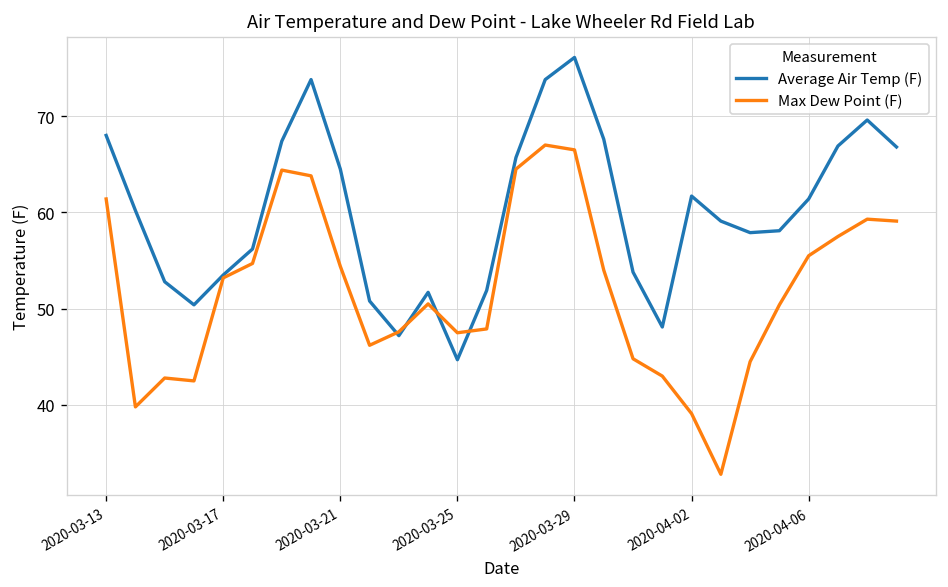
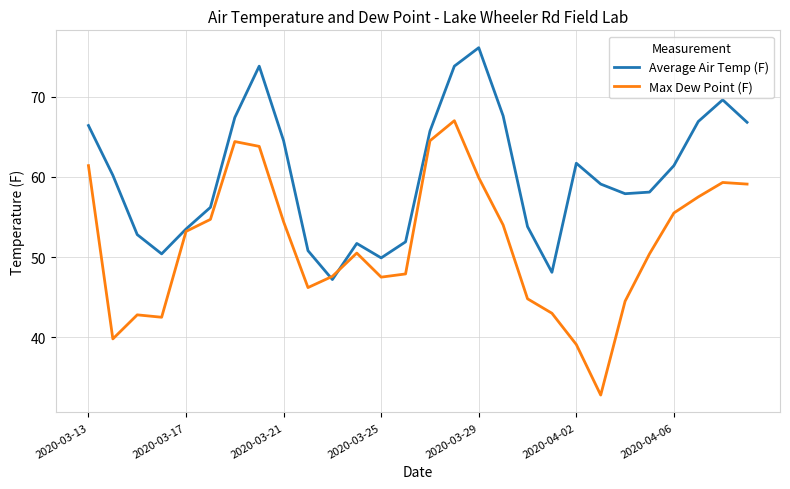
Average Air Temp (F), 2020-03-13: 68 -> 66
Average Air Temp (F), 2020-03-25: 45 -> 50
Max Dew Point (F), 2020-03-29: 67 -> 60
